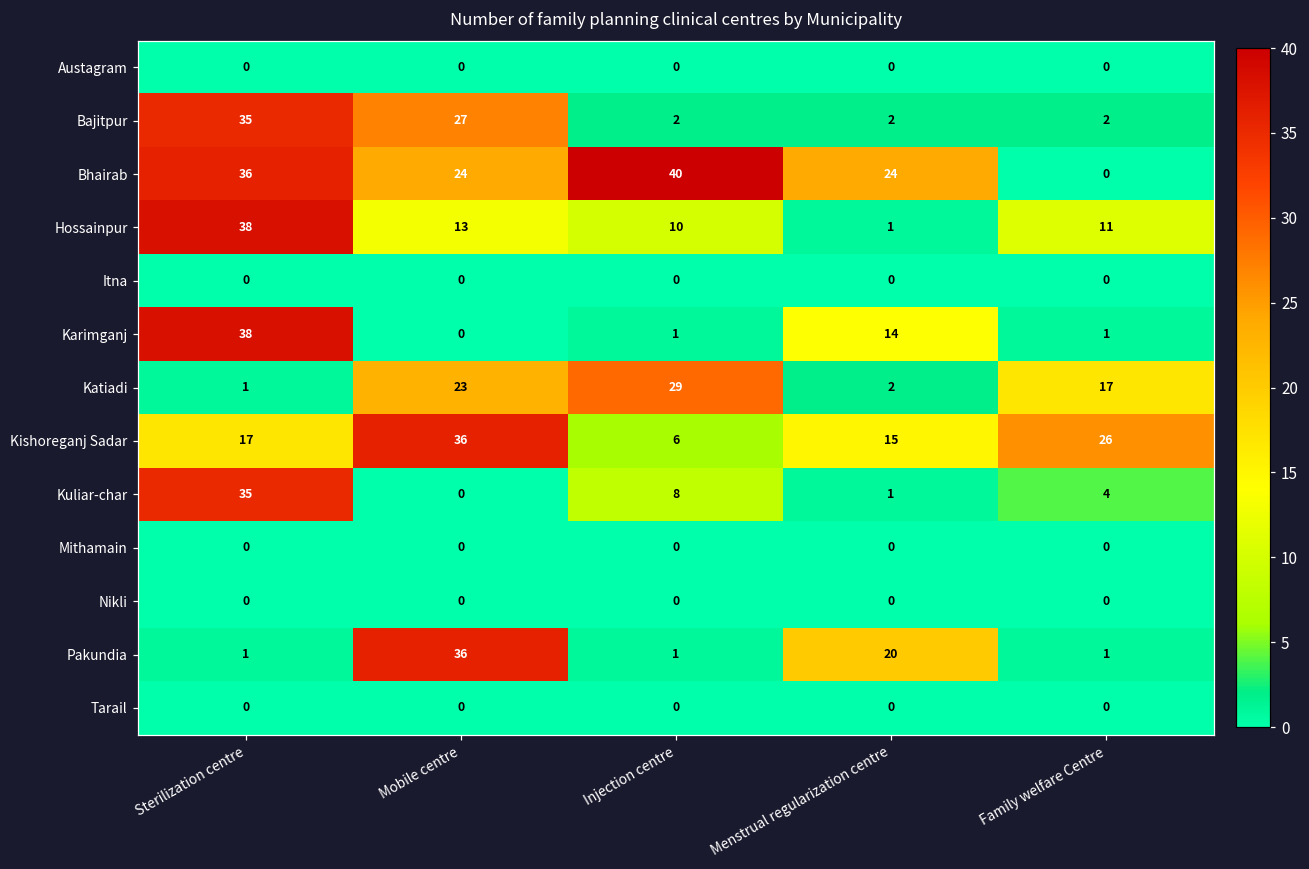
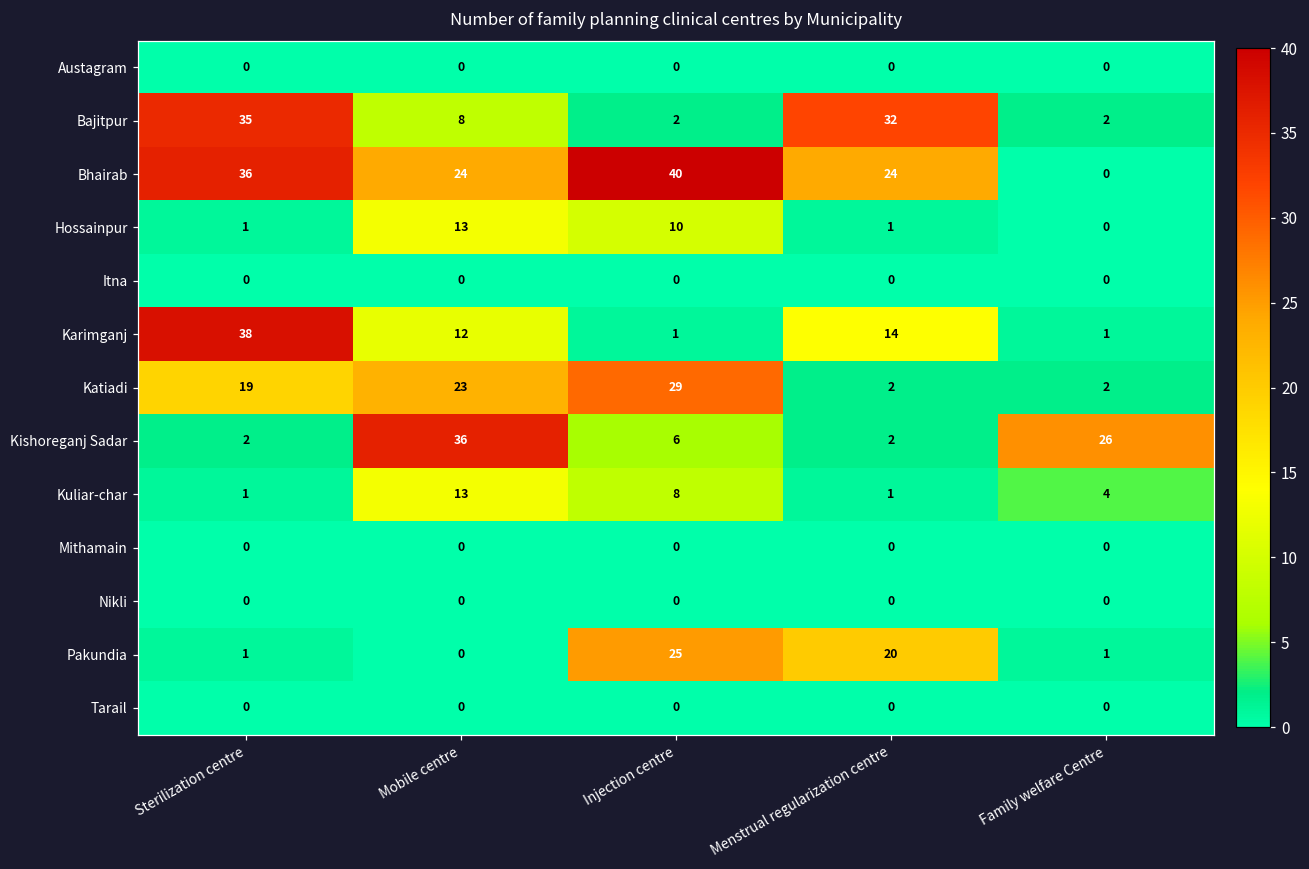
Bajitpur, Mobile centre: 27 -> 8
Bajitpur, Menstrual regularization centre: 2 -> 32
Hossainpur, Sterilization centre: 38 -> 1
Hossainpur, Family welfare Centre: 11 -> 0
Karimganj, Mobile centre: 0 -> 12
Katiadi, Sterilization centre: 1 -> 19
Katiadi, Family welfare Centre: 17 -> 2
Kishoreganj Sadar, Sterilization centre: 17 -> 2
Kishoreganj Sadar, Menstrual regularization centre: 15 -> 2
Kuliar-char, Sterilization centre: 35 -> 1
Kuliar-char, Mobile centre: 0 -> 13
Pakundia, Mobile centre: 36 -> 0
Pakundia, Injection centre: 1 -> 25
